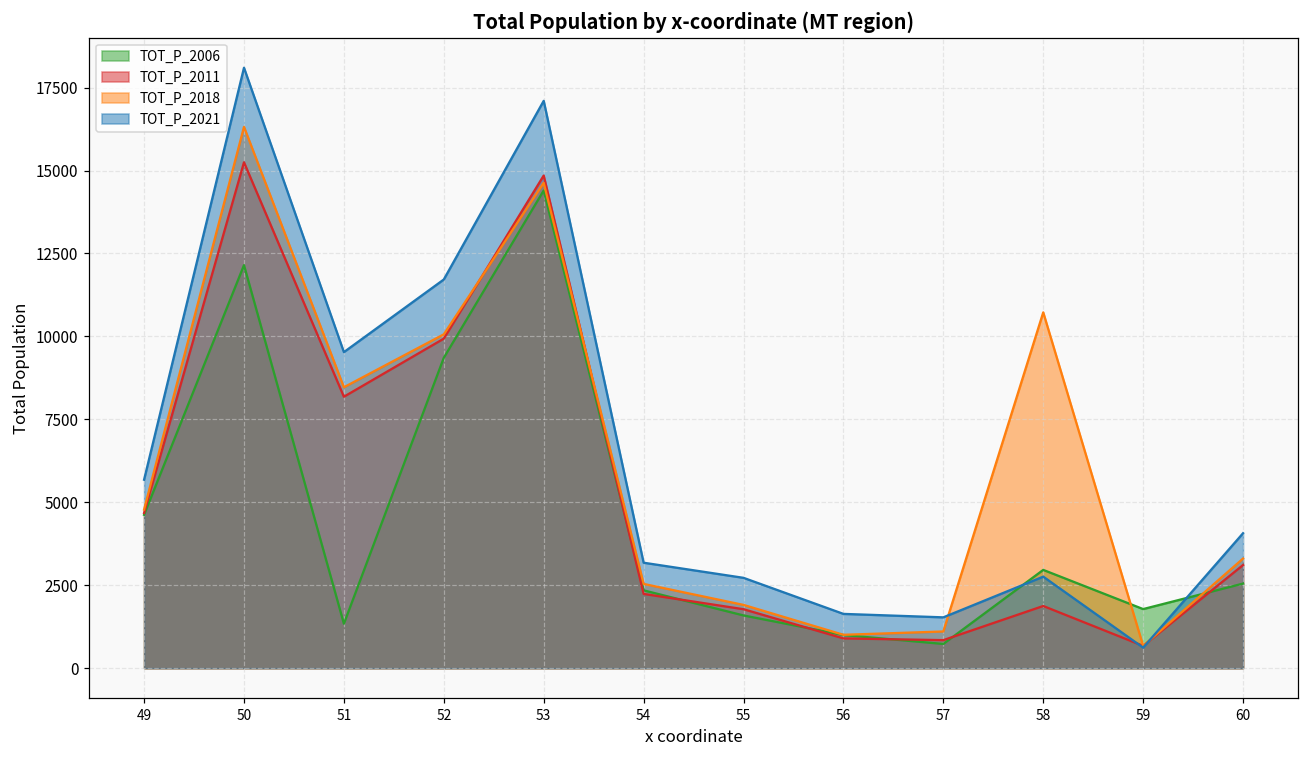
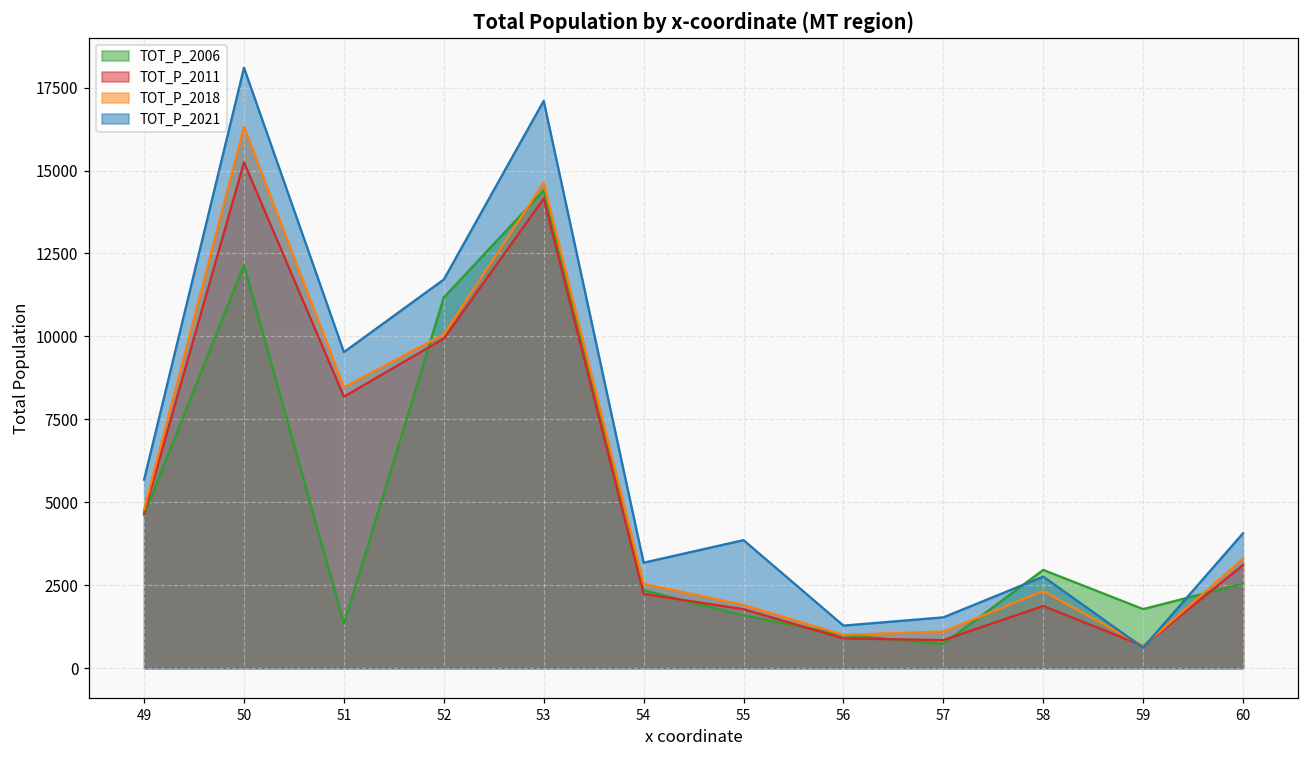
TOT_P_2006, 52: 9400 -> 11200
TOT_P_2011, 53: 14800 -> 14200
TOT_P_2021, 55: 2700 -> 3900
TOT_P_2021, 56: 1600 -> 1300
TOT_P_2018, 58: 10700 -> 2300
